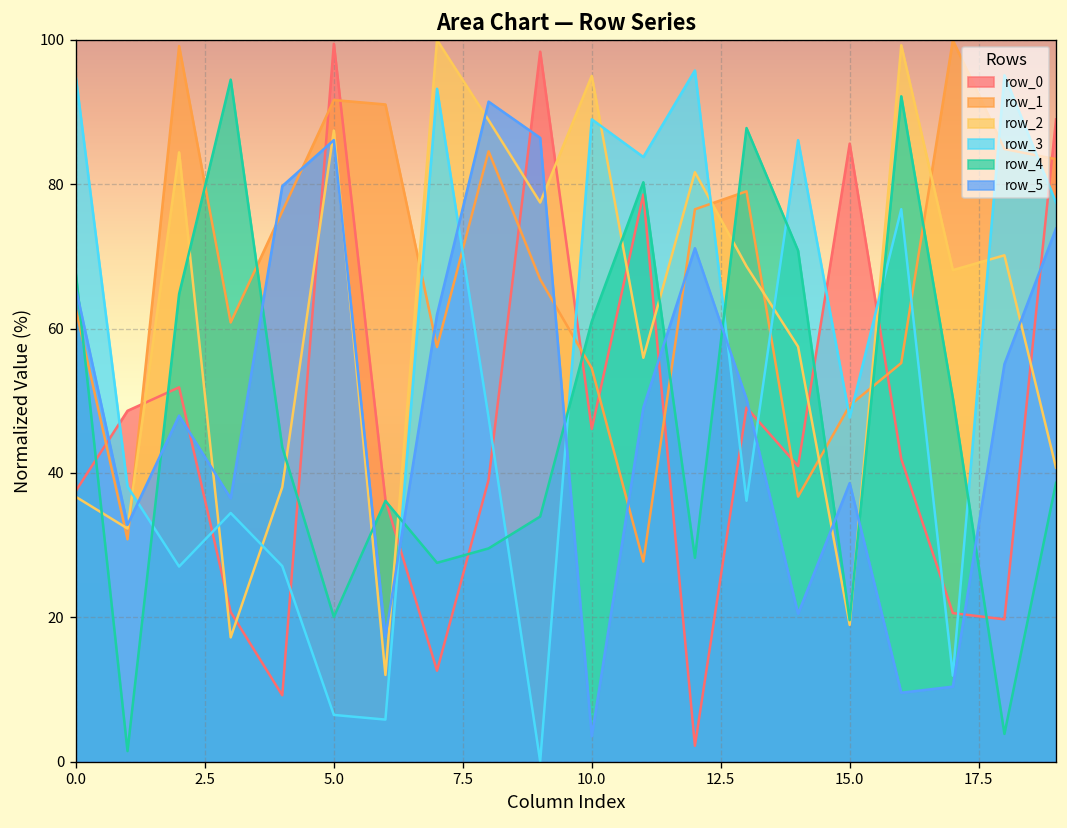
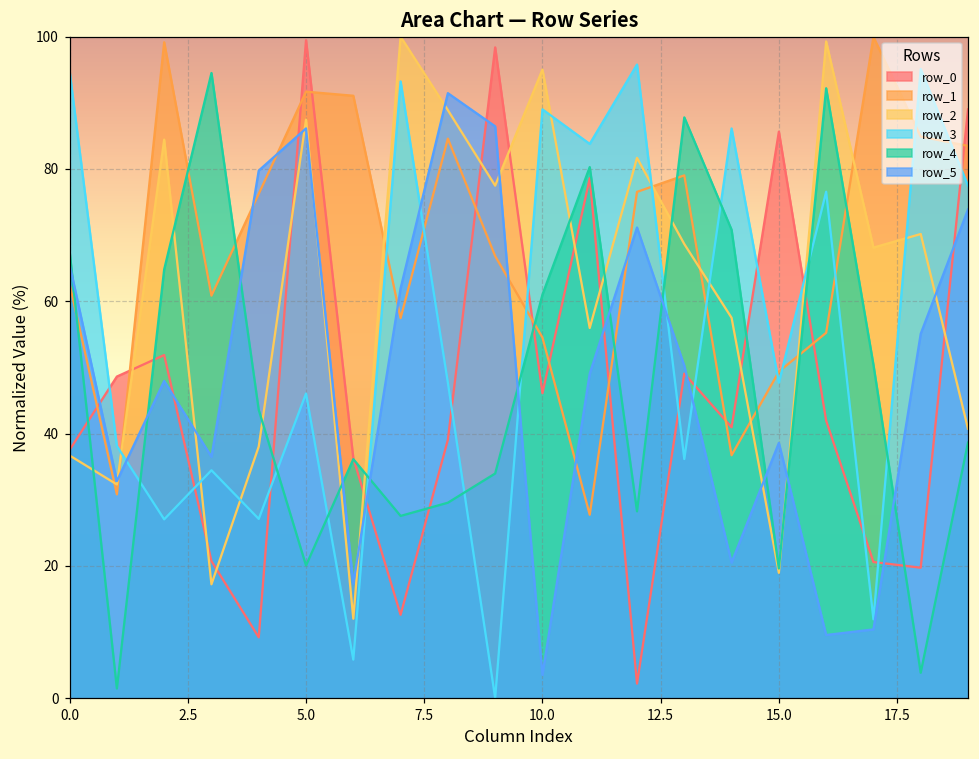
row_3, 5.0: 6 -> 46
